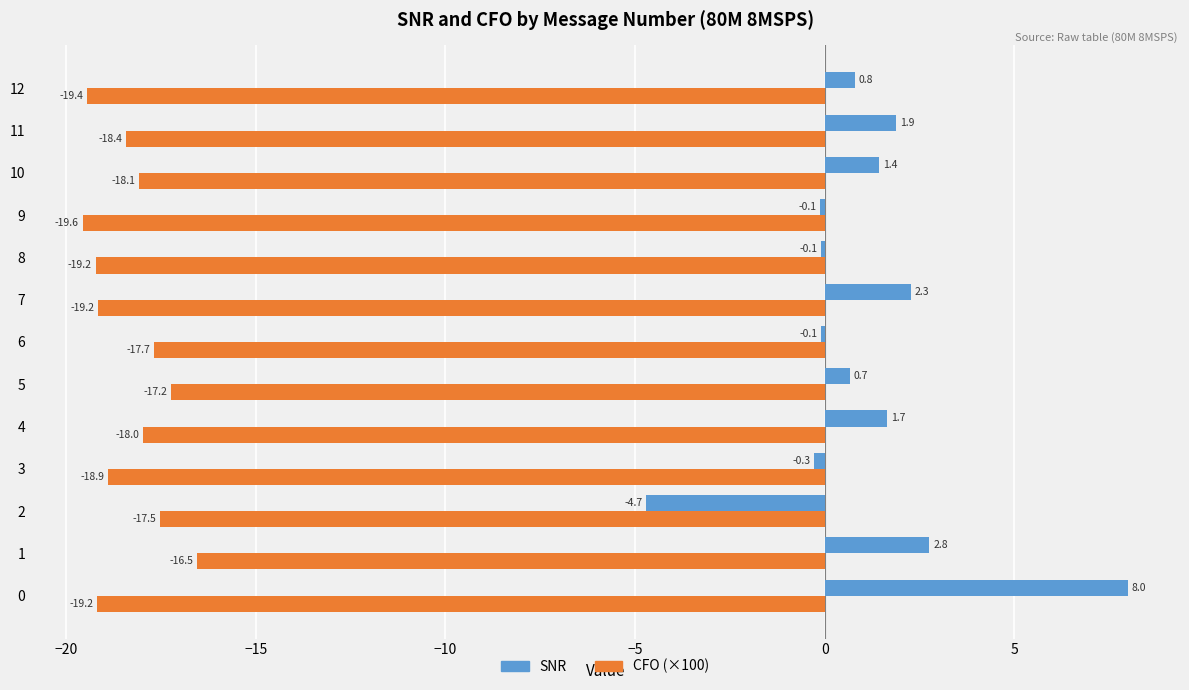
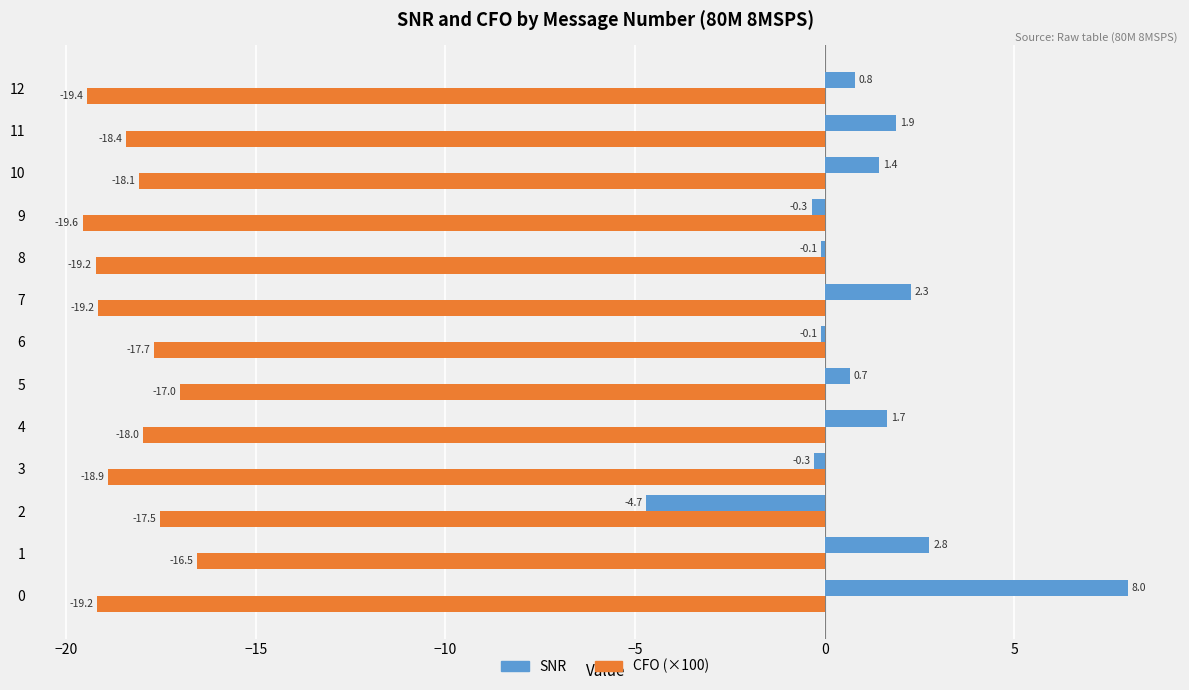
SNR, 9: -0.1 -> -0.3
CFO (×100), 5: -17.2 -> -17.0
